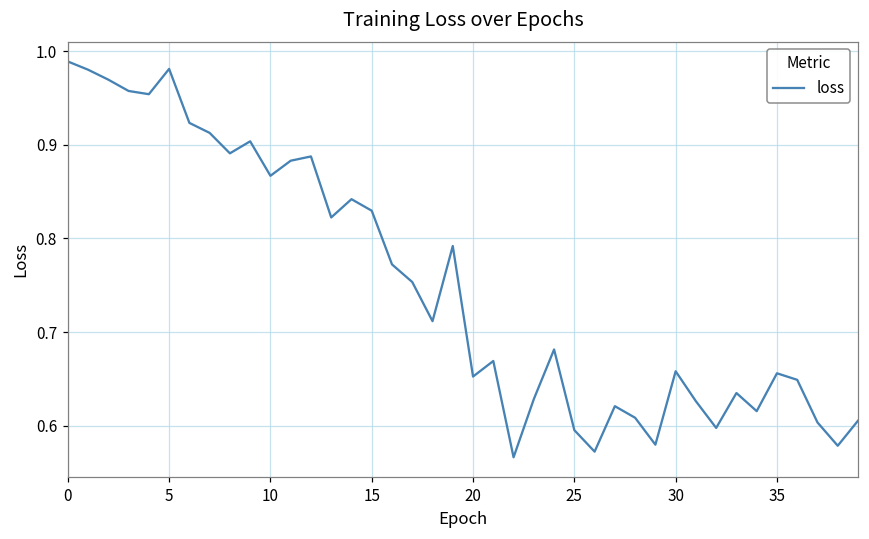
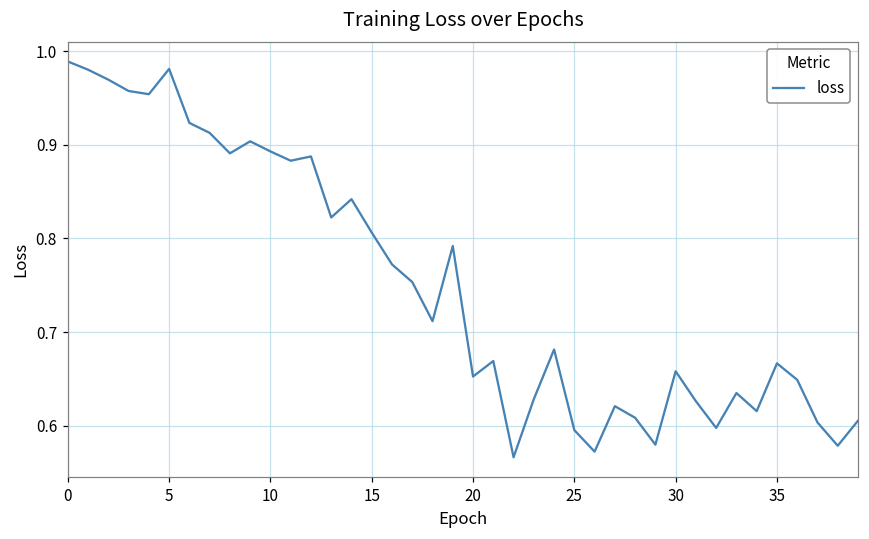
10: 0.87 -> 0.89
15: 0.83 -> 0.81
35: 0.66 -> 0.67
